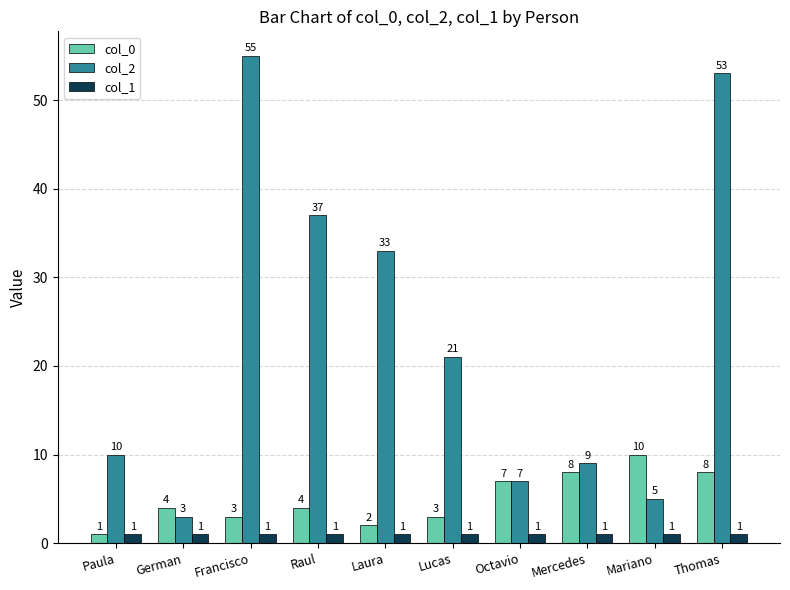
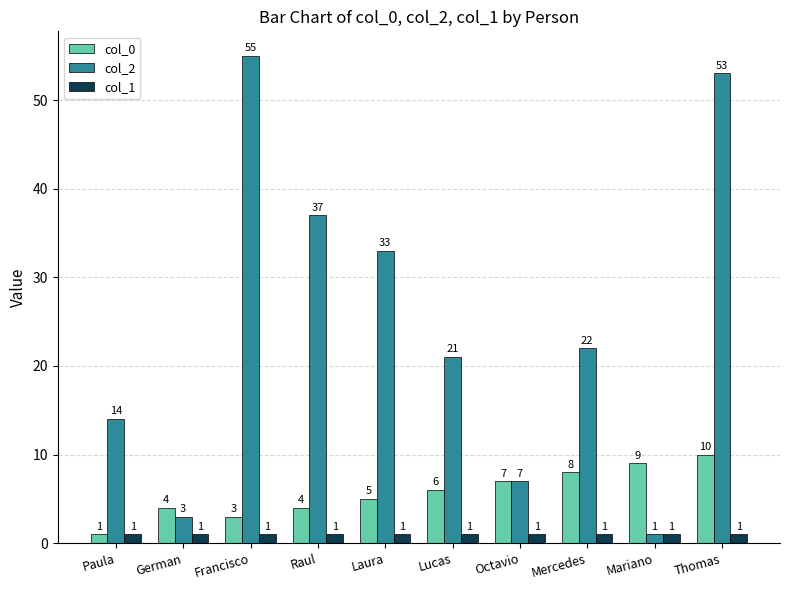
col_2, Paula: 10 -> 14
col_0, Laura: 2 -> 5
col_0, Lucas: 3 -> 6
col_2, Mercedes: 9 -> 22
col_0, Mariano: 10 -> 9
col_2, Mariano: 5 -> 1
col_0, Thomas: 8 -> 10
